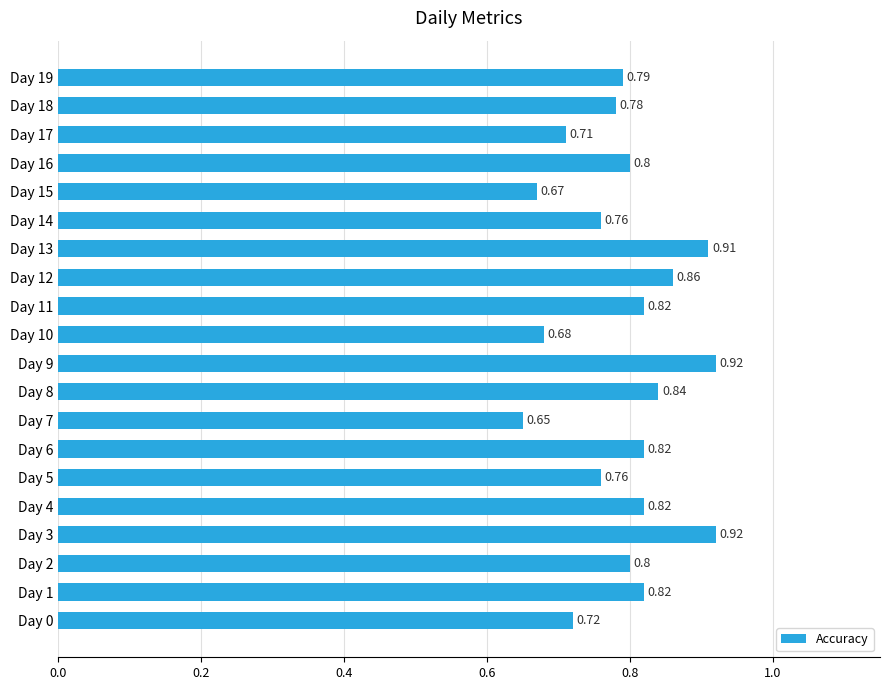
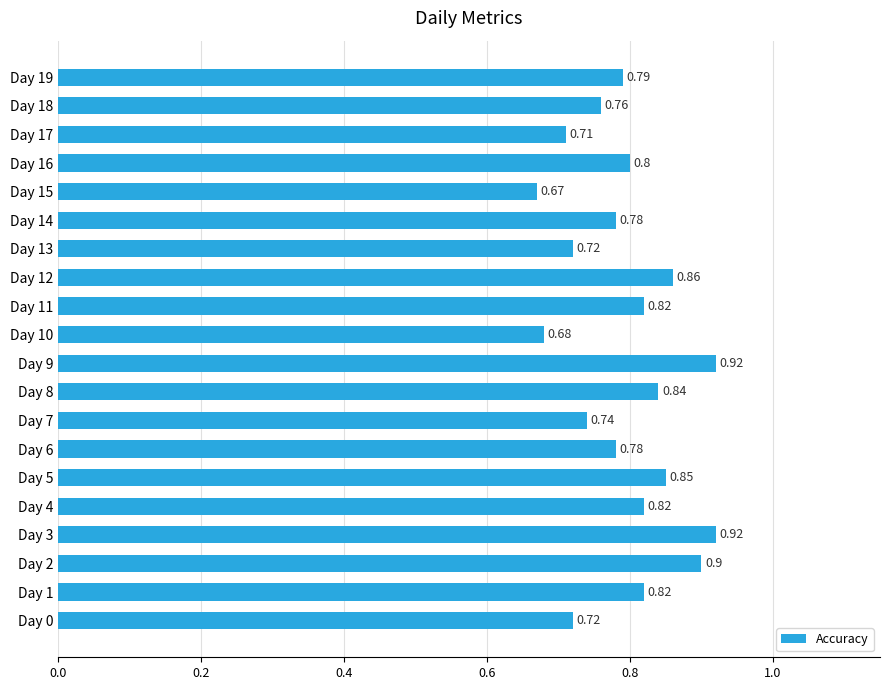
Day 18: 0.78 -> 0.76
Day 14: 0.76 -> 0.78
Day 13: 0.91 -> 0.72
Day 7: 0.65 -> 0.74
Day 6: 0.82 -> 0.78
Day 5: 0.76 -> 0.85
Day 2: 0.8 -> 0.9
